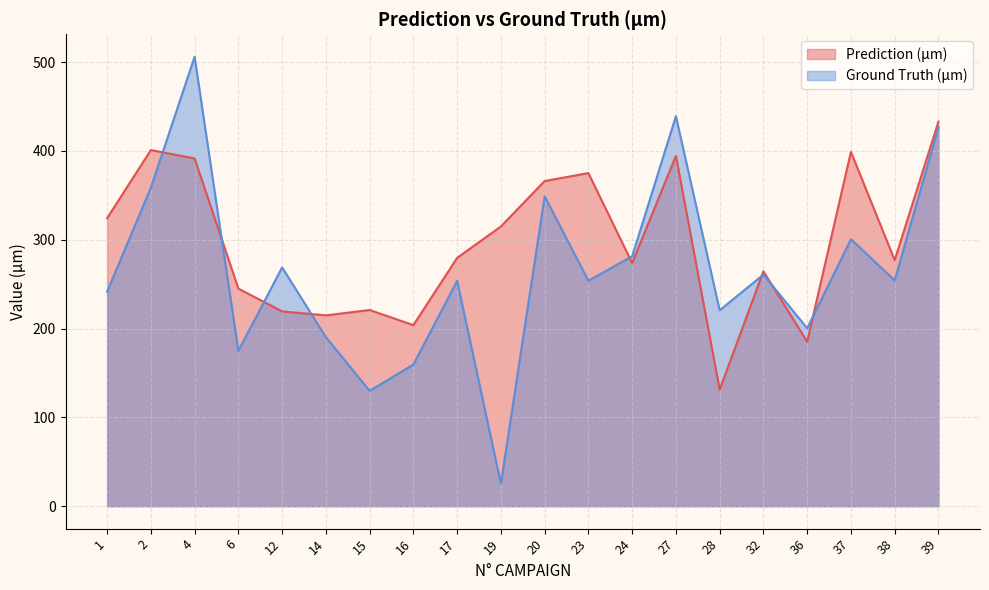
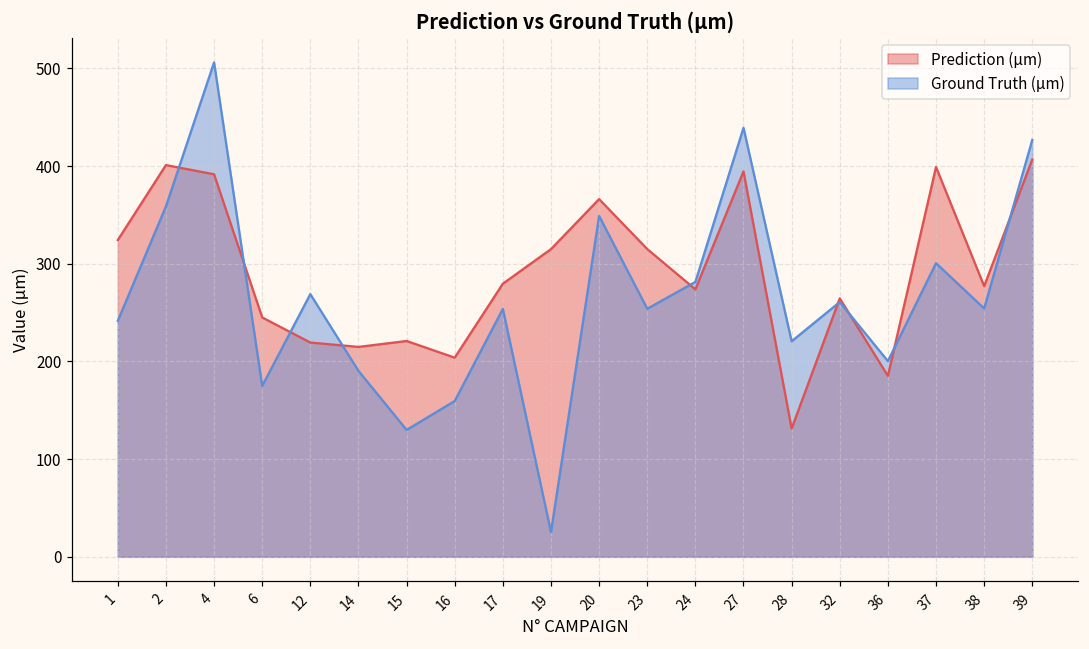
Prediction (µm), 23: 380 -> 320
Prediction (µm), 39: 430 -> 410
